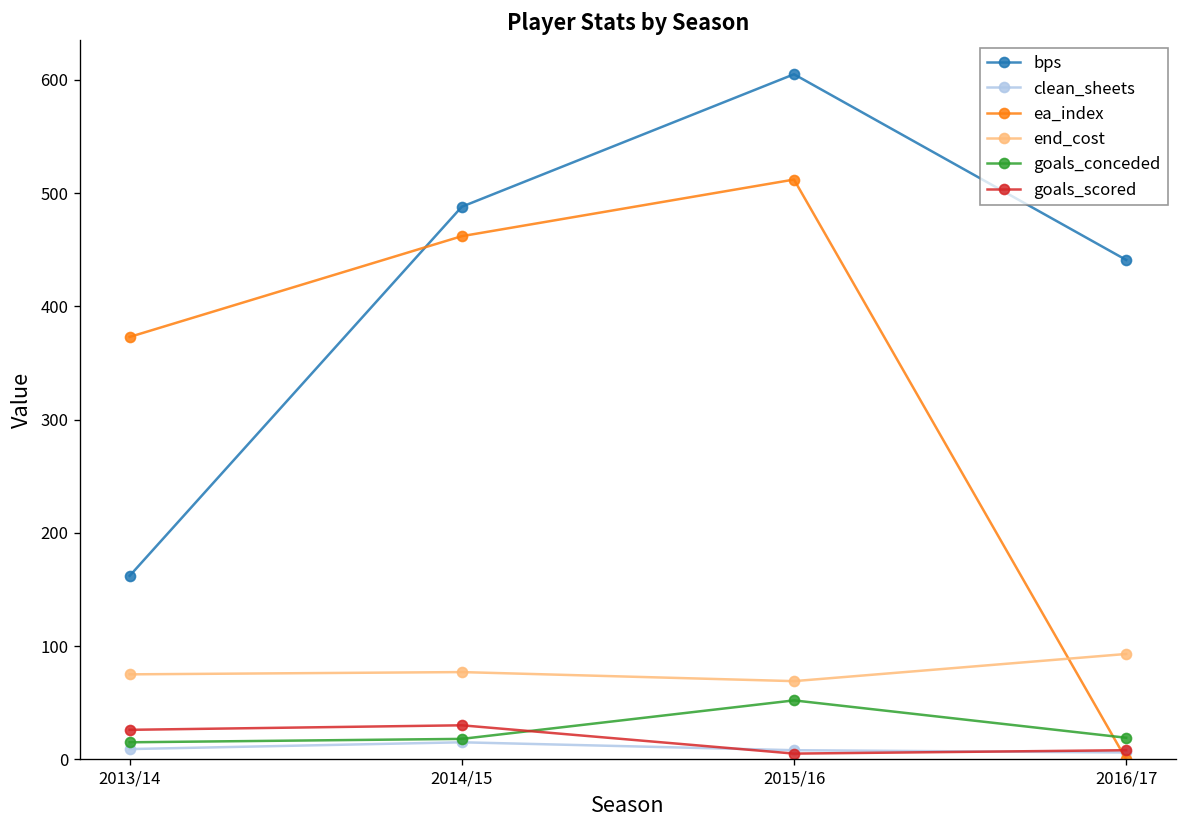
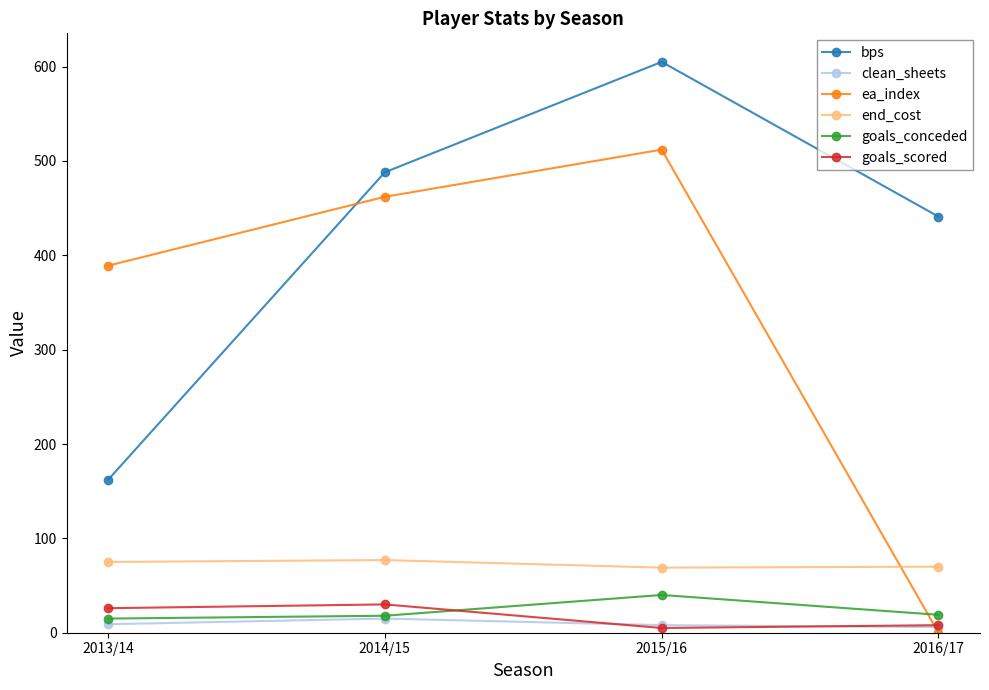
ea_index, 2013/14: 370 -> 390
goals_conceded, 2015/16: 50 -> 40
end_cost, 2016/17: 90 -> 70
